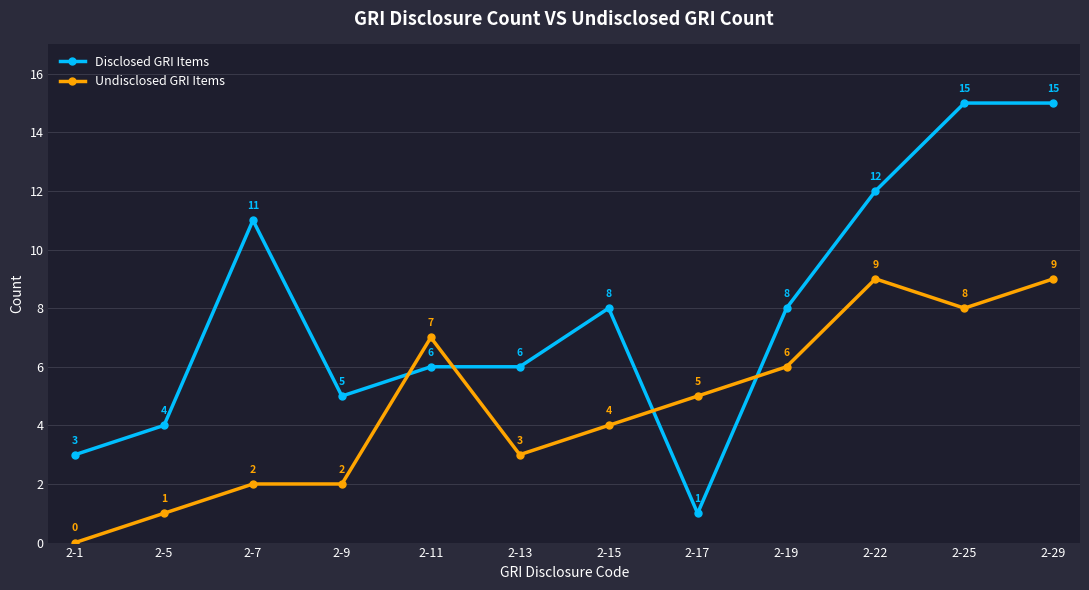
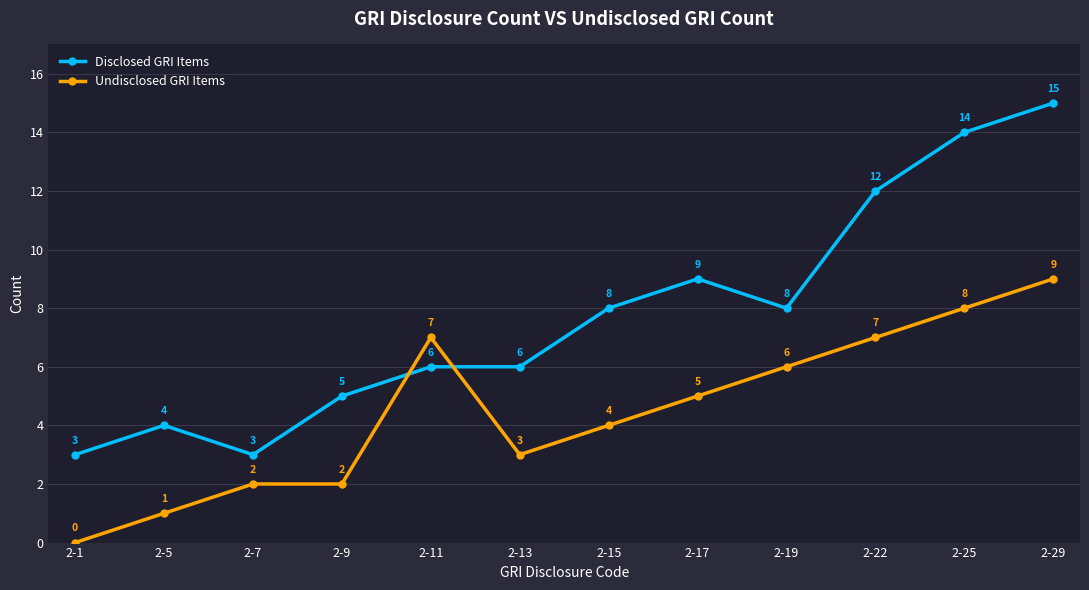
Disclosed GRI Items, 2-7: 11 -> 3
Disclosed GRI Items, 2-17: 1 -> 9
Undisclosed GRI Items, 2-22: 9 -> 7
Disclosed GRI Items, 2-25: 15 -> 14
